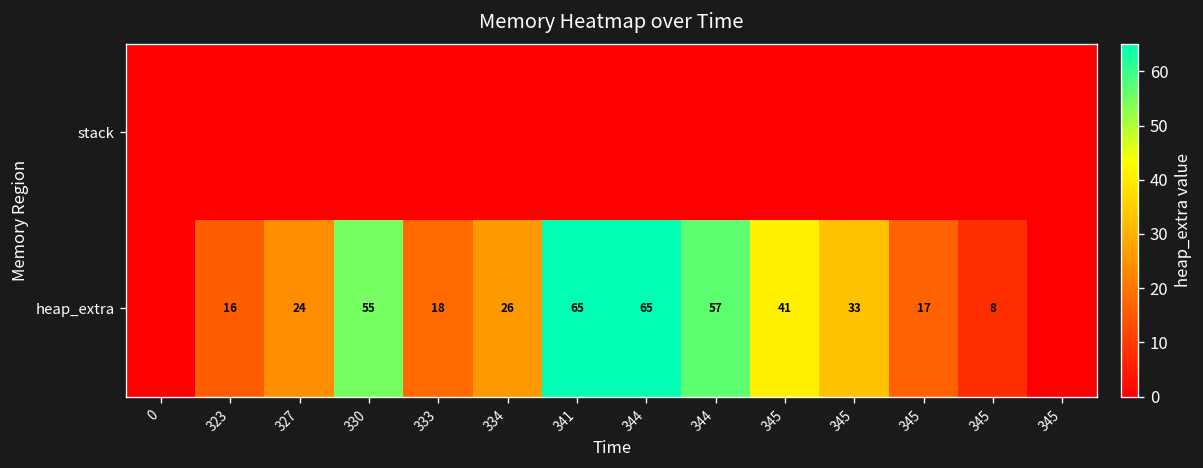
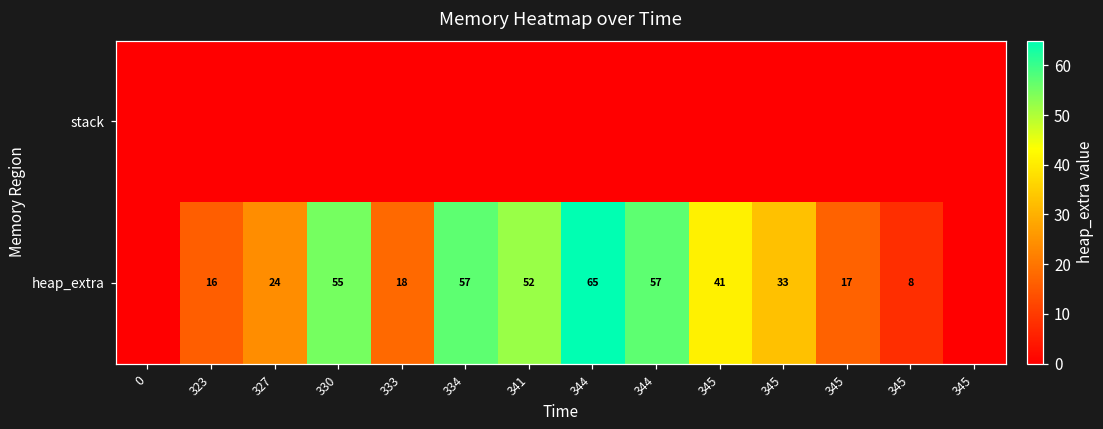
heap_extra, 334: 26 -> 57
heap_extra, 341: 65 -> 52
